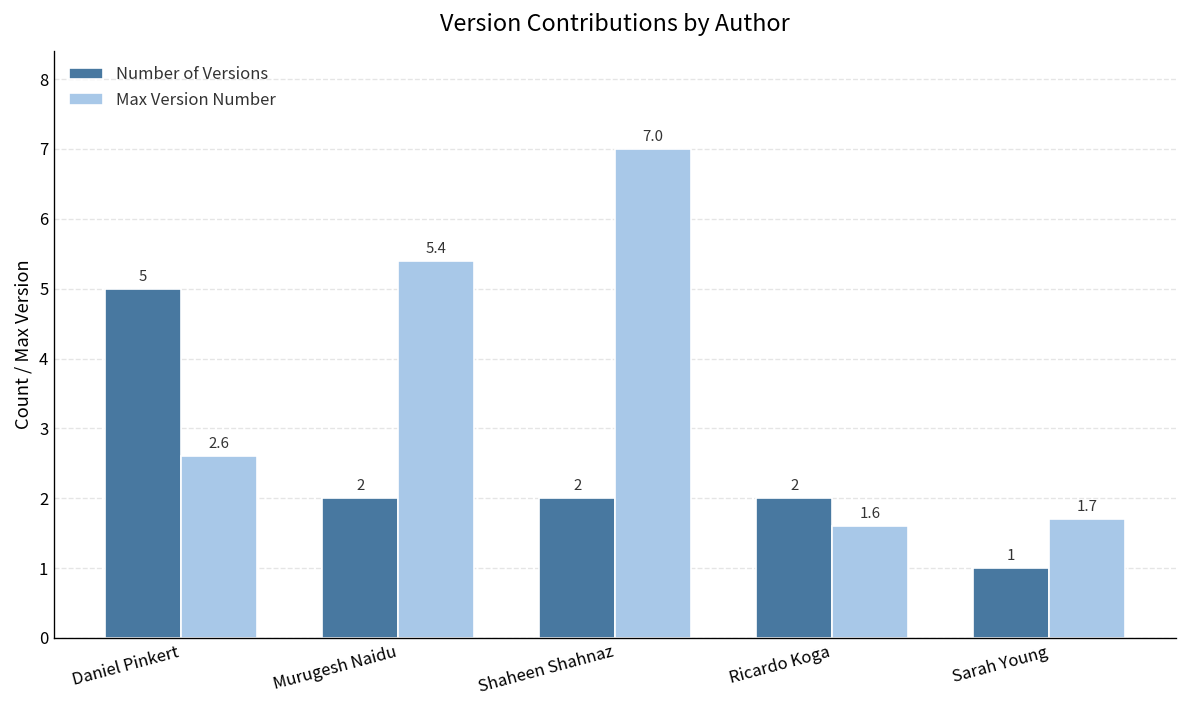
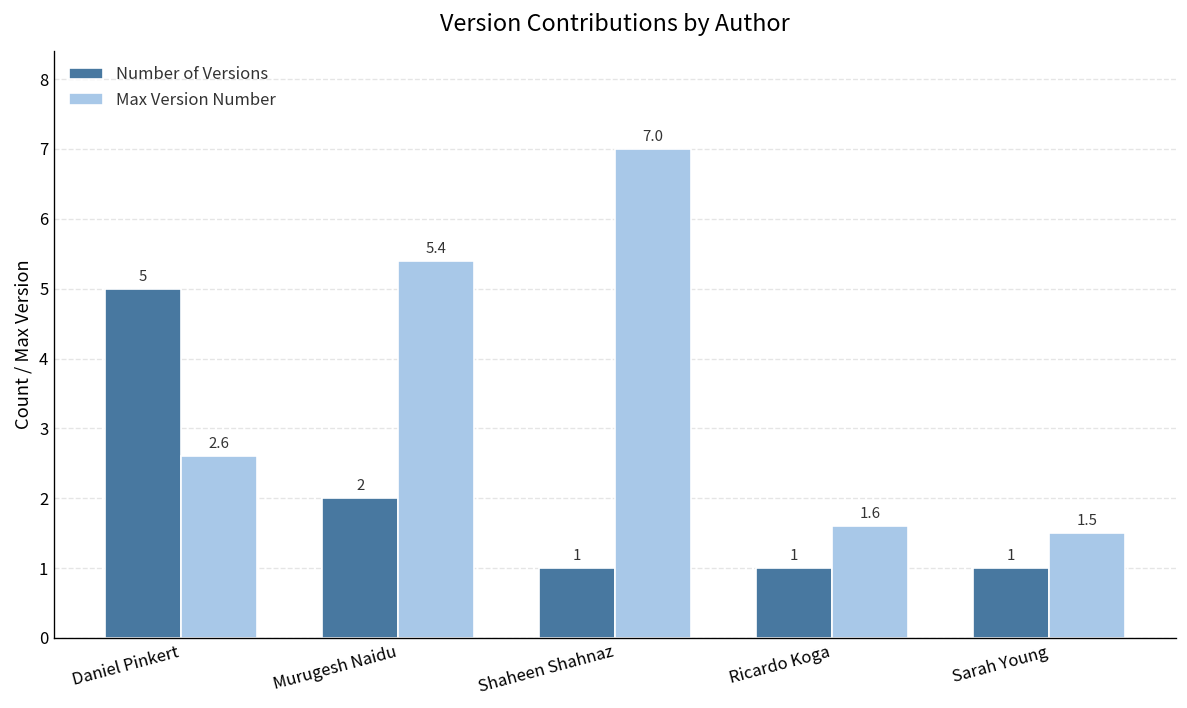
Number of Versions, Shaheen Shahnaz: 2 -> 1
Number of Versions, Ricardo Koga: 2 -> 1
Max Version Number, Sarah Young: 1.7 -> 1.5
